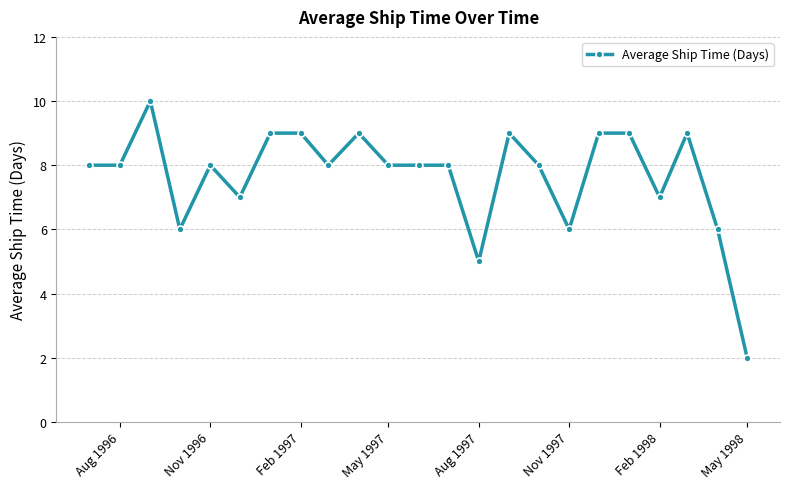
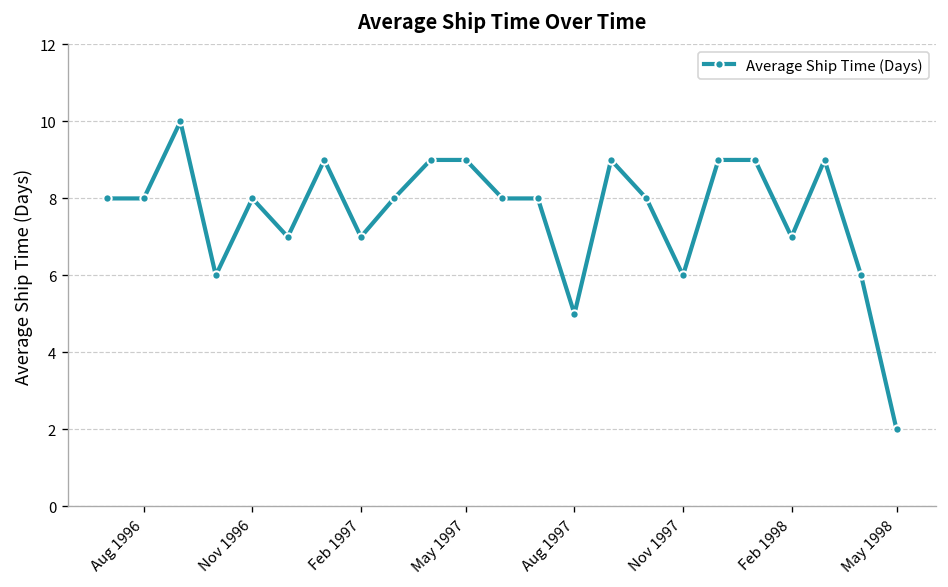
Feb 1997: 9 -> 7
May 1997: 8 -> 9
